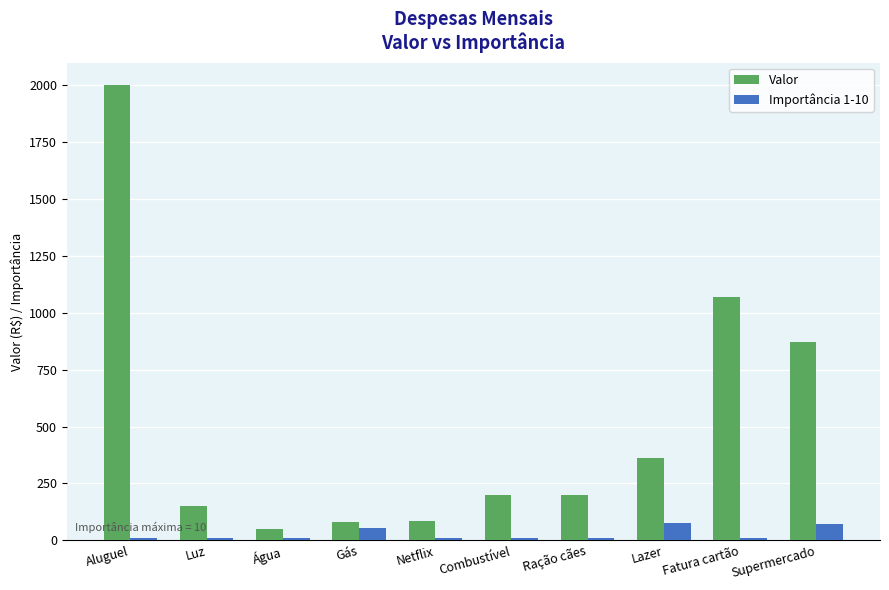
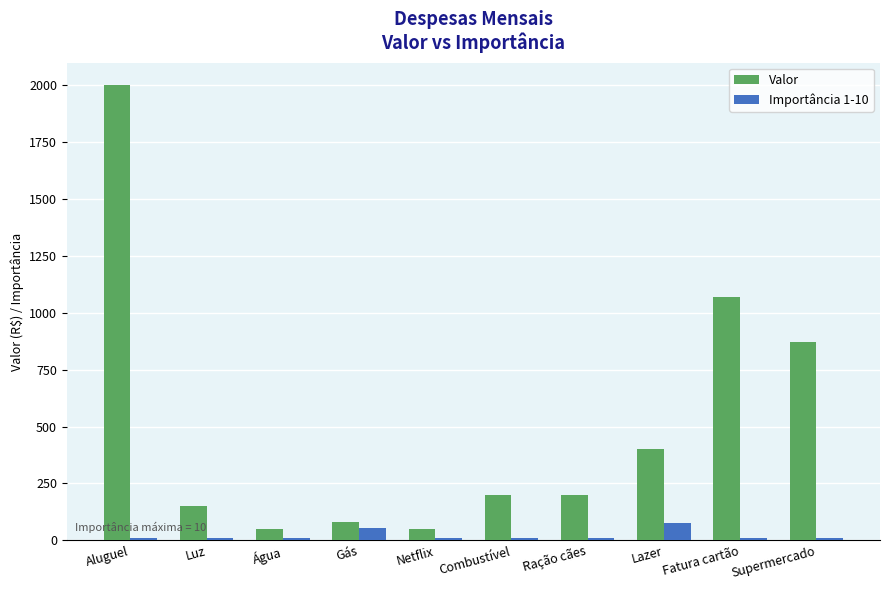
Valor, Netflix: 90 -> 50
Valor, Lazer: 360 -> 400
Importância 1-10, Supermercado: 70 -> 10
